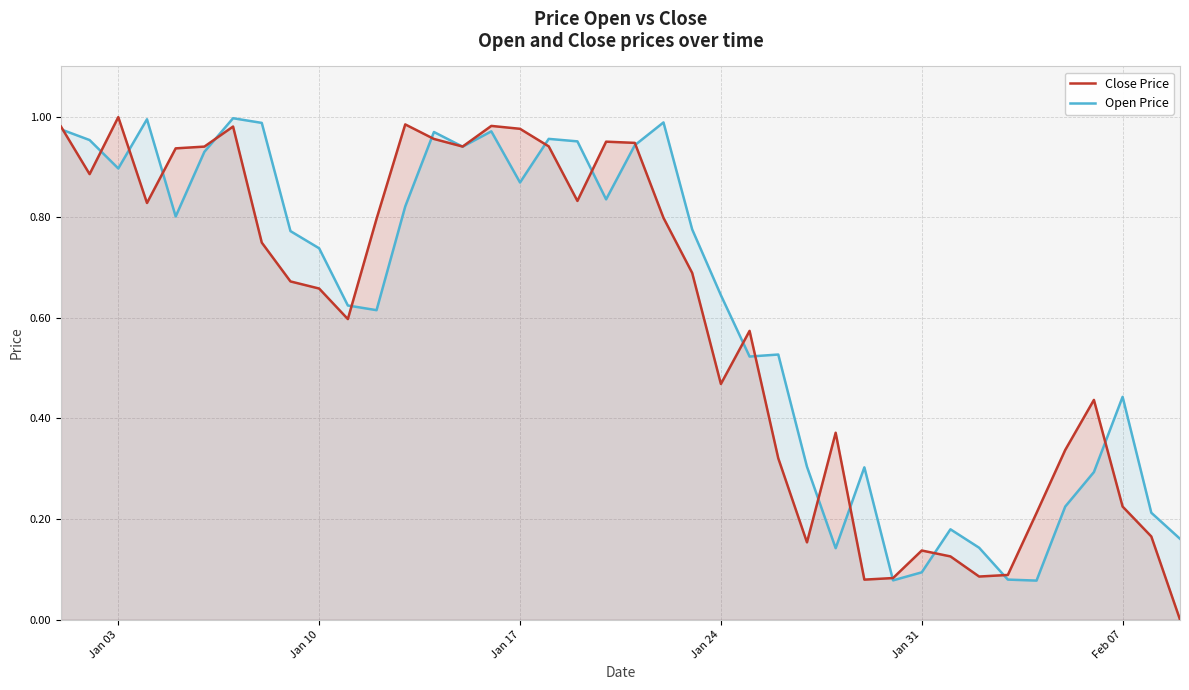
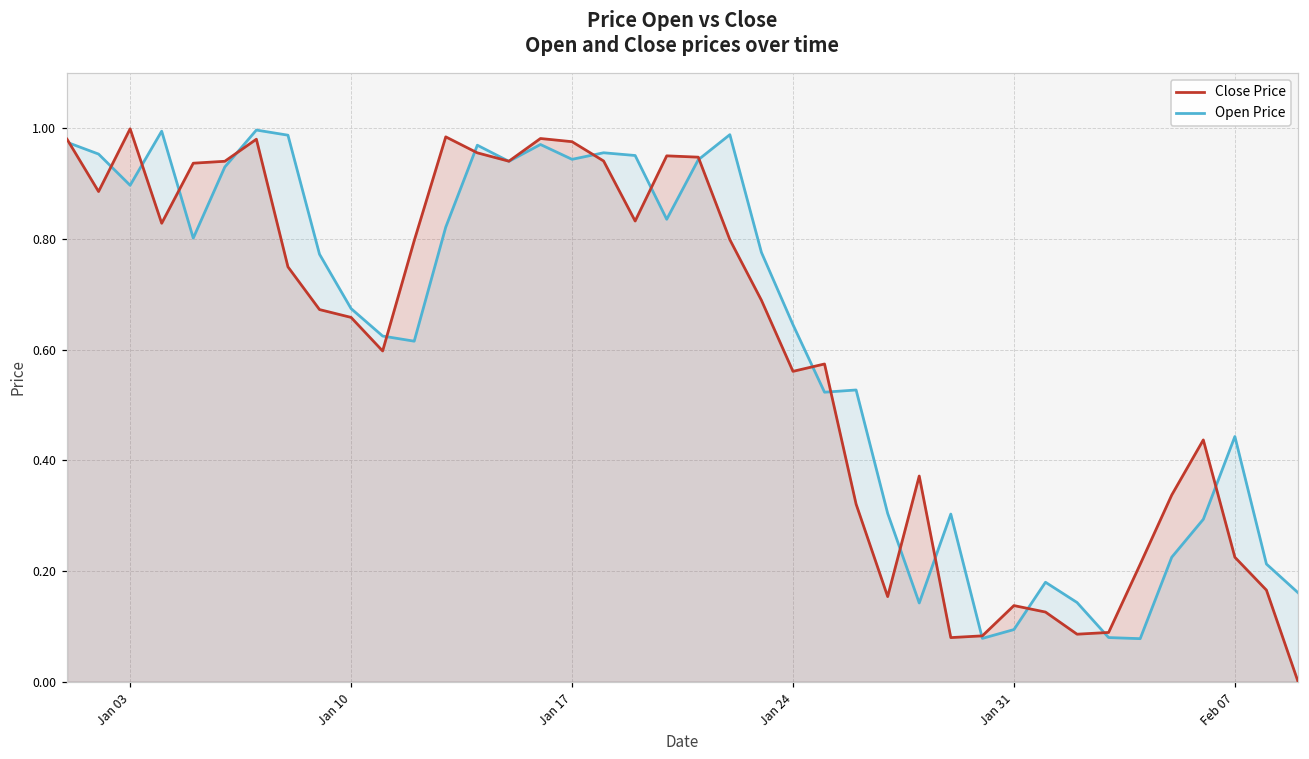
Open Price, Jan 10: 0.74 -> 0.67
Open Price, Jan 17: 0.87 -> 0.94
Close Price, Jan 24: 0.47 -> 0.56
